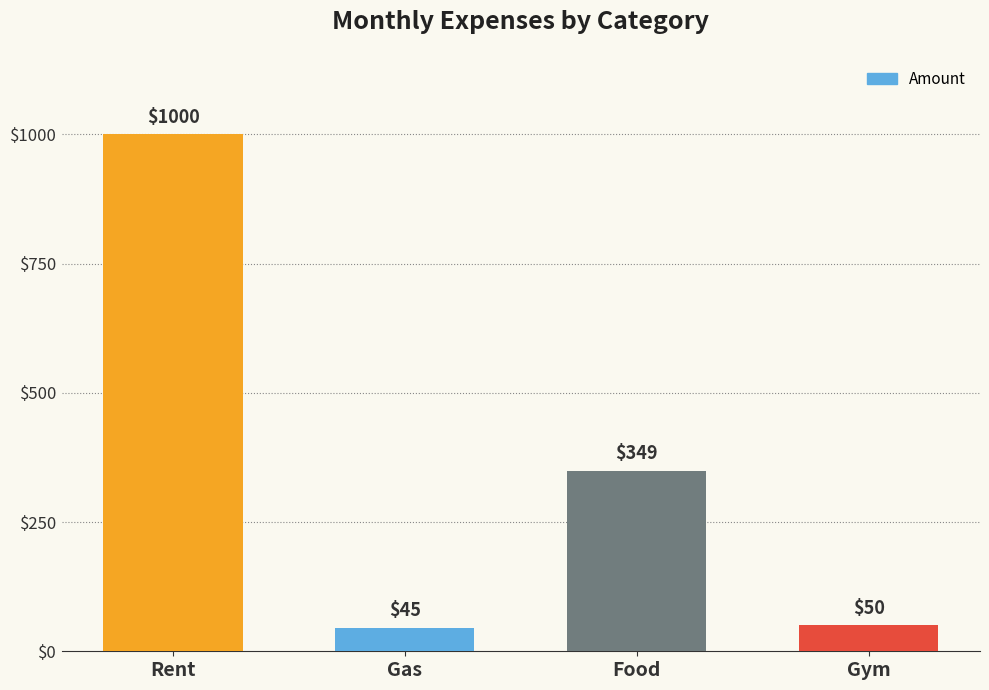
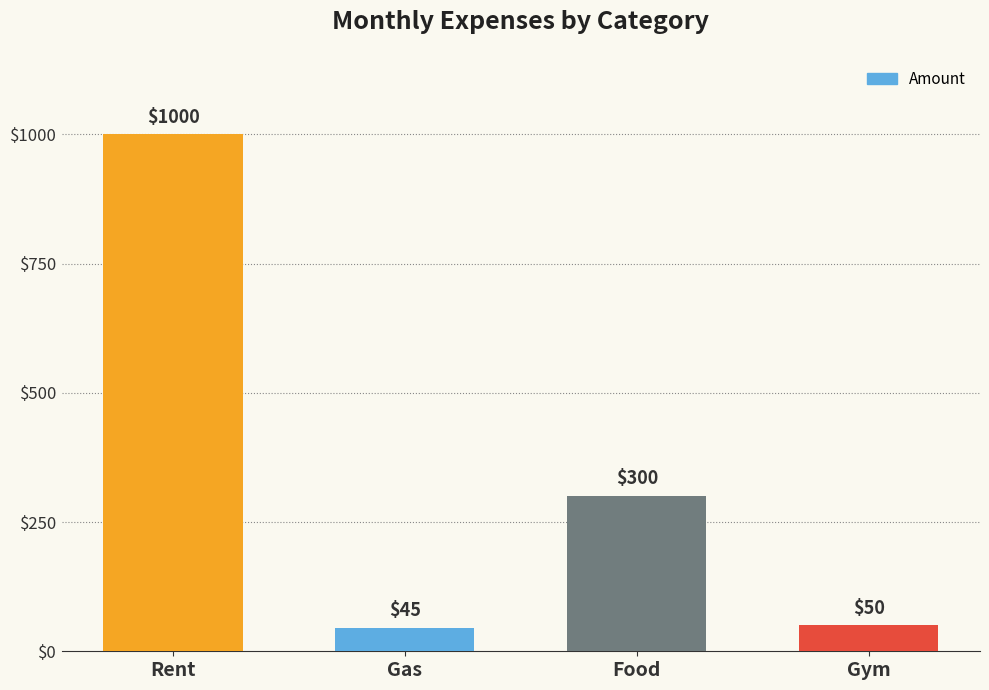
Food: $349 -> $300
